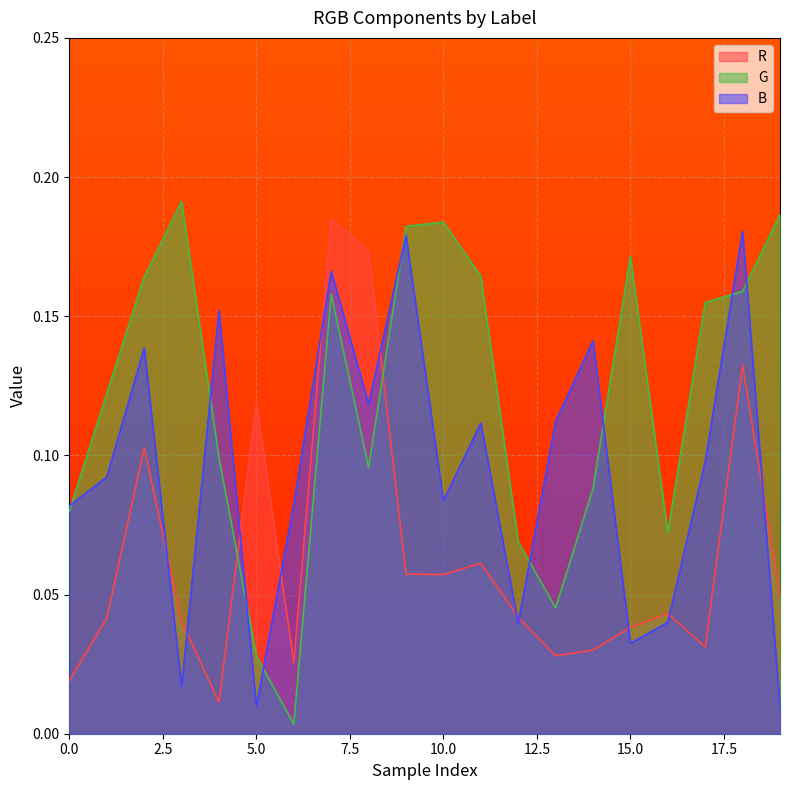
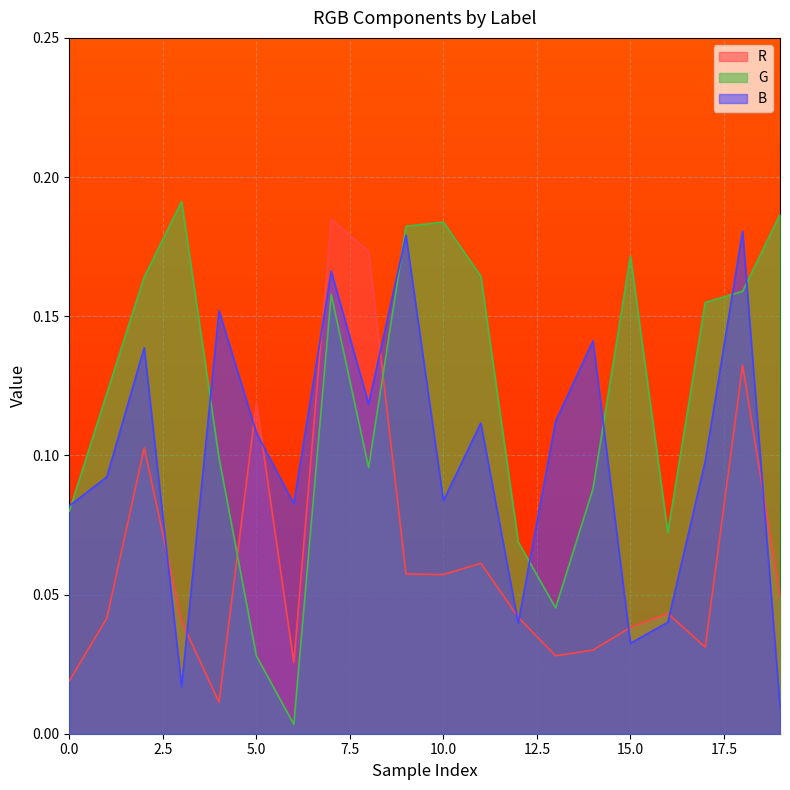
B, 5.0: 0.010 -> 0.108
